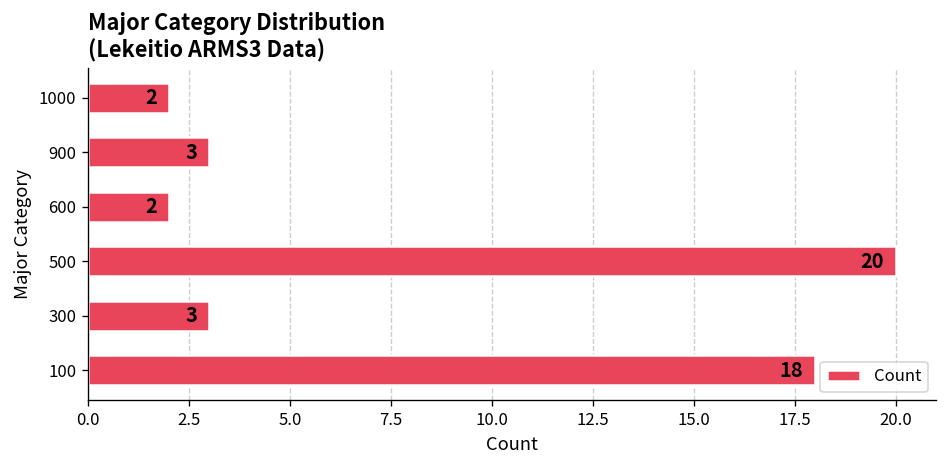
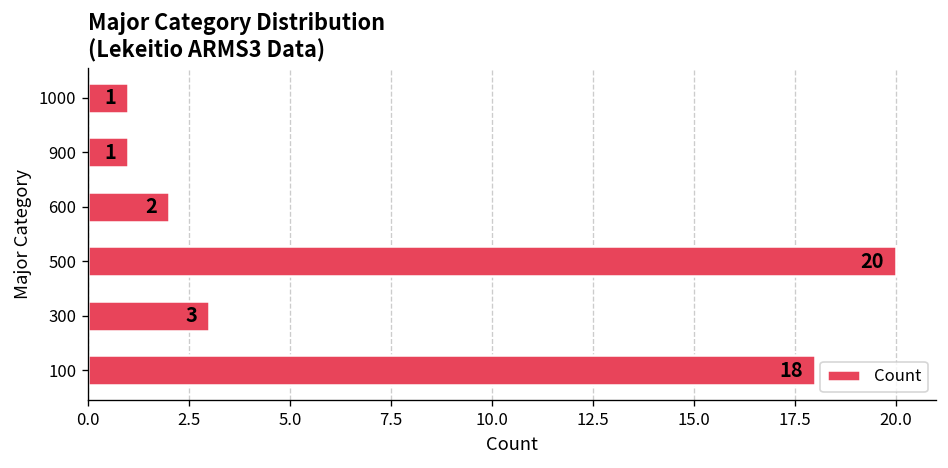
1000: 2 -> 1
900: 3 -> 1
